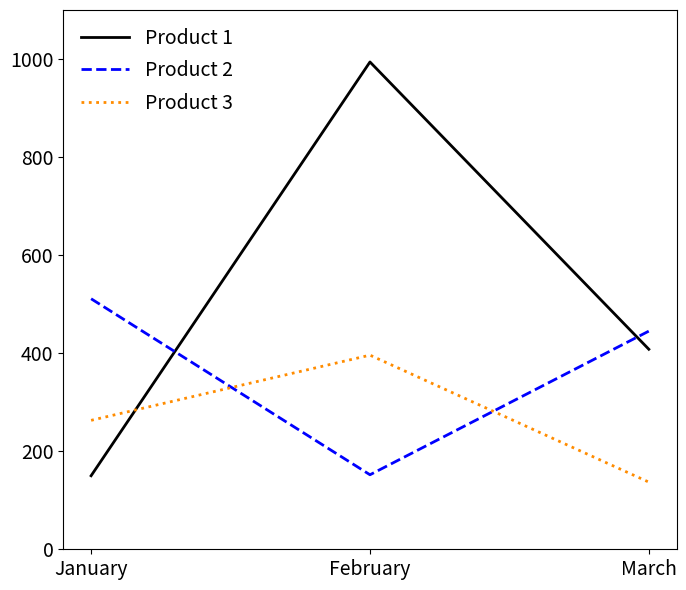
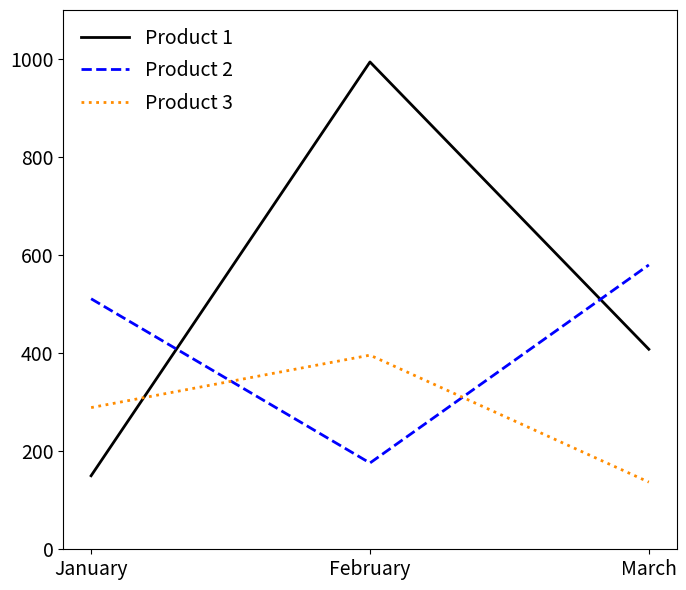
Product 3, January: 260 -> 290
Product 2, February: 150 -> 180
Product 2, March: 450 -> 580
